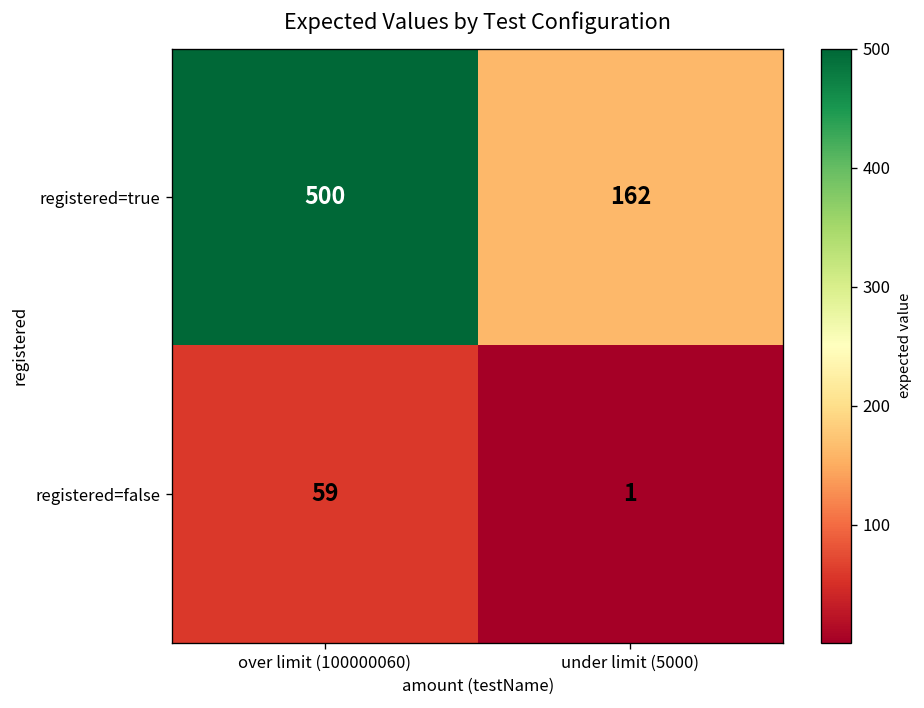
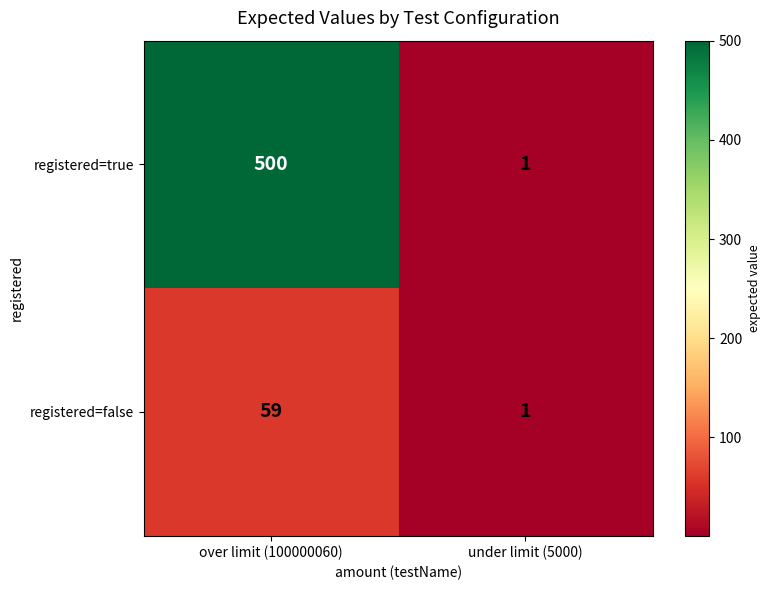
registered=true, under limit (5000): 162 -> 1
